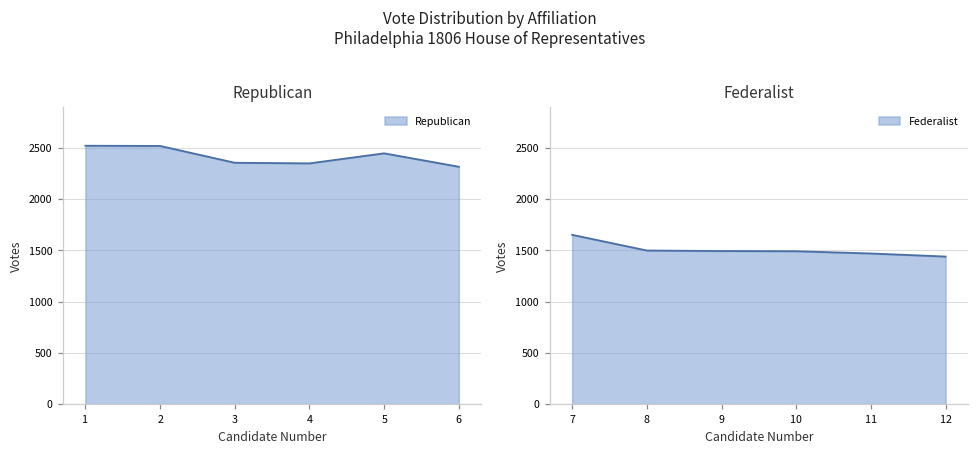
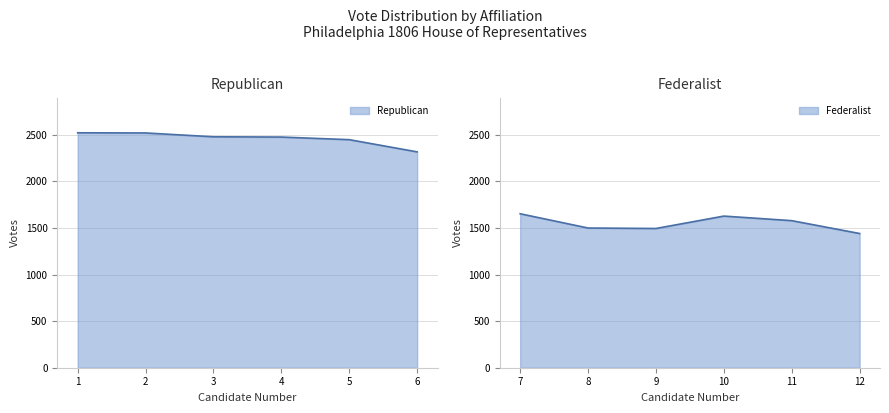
Republican, 3: 2400 -> 2500
Republican, 4: 2300 -> 2500
Federalist, 10: 1500 -> 1600
Federalist, 11: 1500 -> 1600
